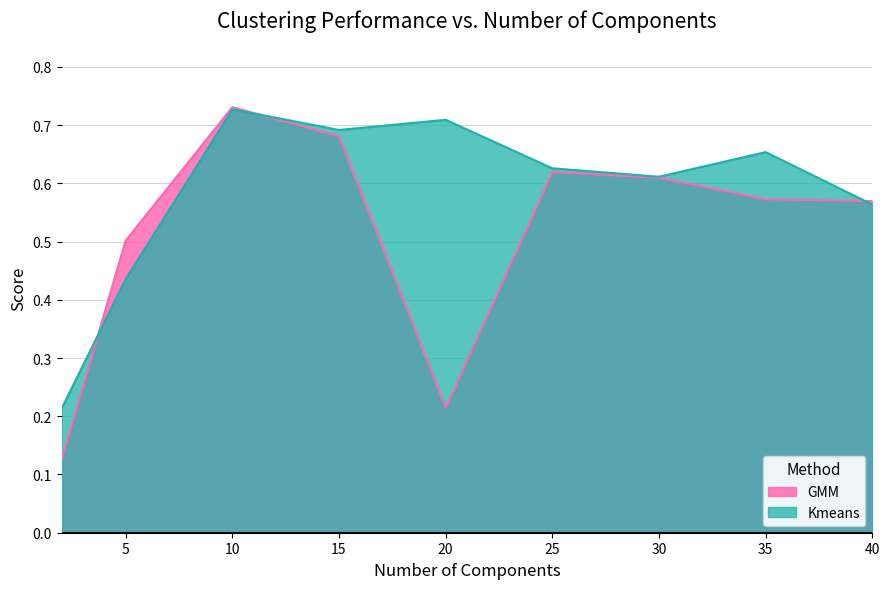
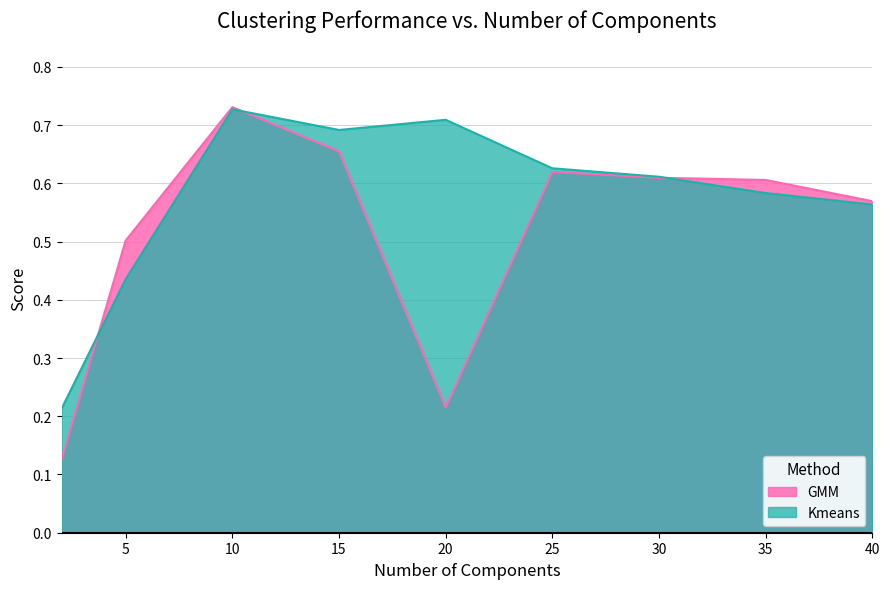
GMM, 15: 0.68 -> 0.65
GMM, 35: 0.57 -> 0.61
Kmeans, 35: 0.65 -> 0.58
